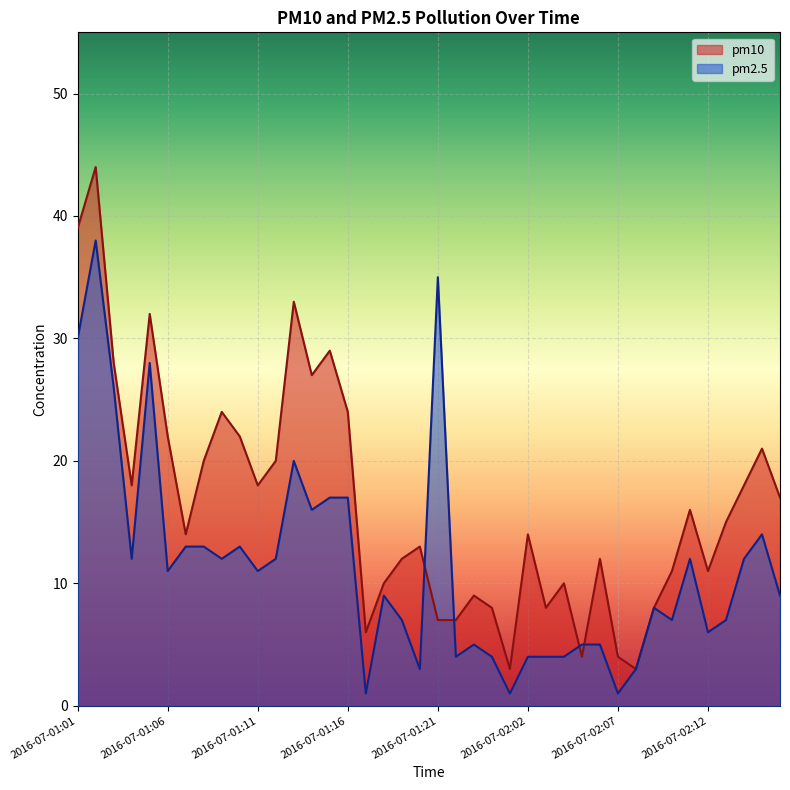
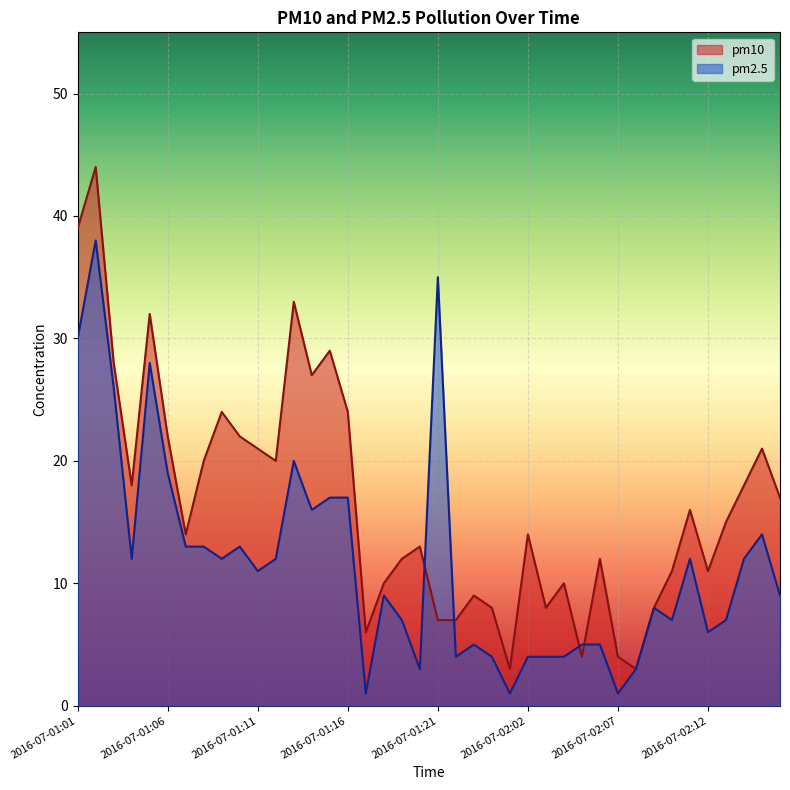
pm2.5, 2016-07-01:06: 11 -> 19
pm10, 2016-07-01:11: 18 -> 21
